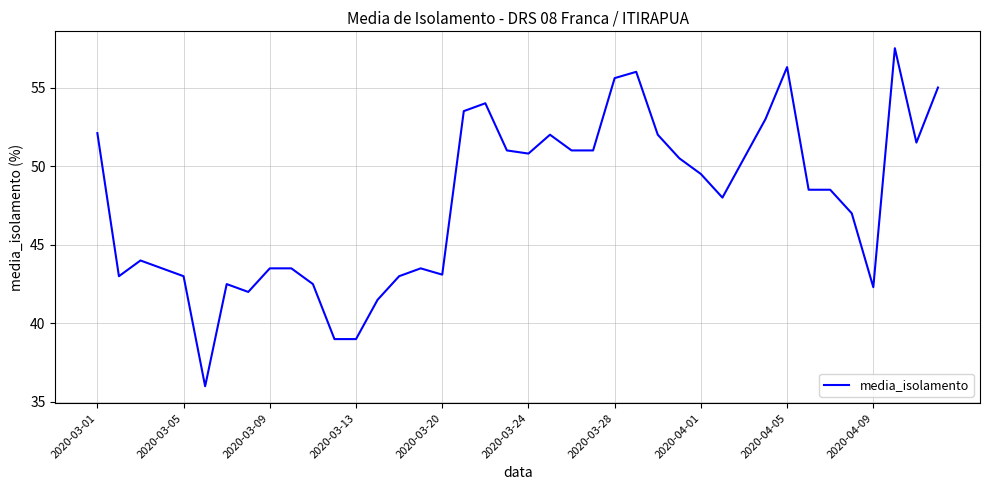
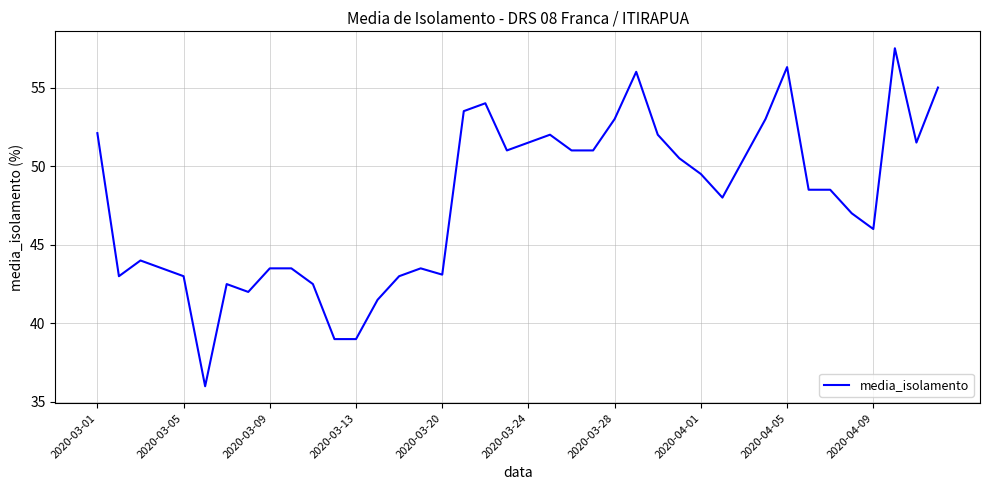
2020-03-24: 50.8 -> 51.5
2020-03-28: 55.6 -> 53.0
2020-04-09: 42.3 -> 46.0
